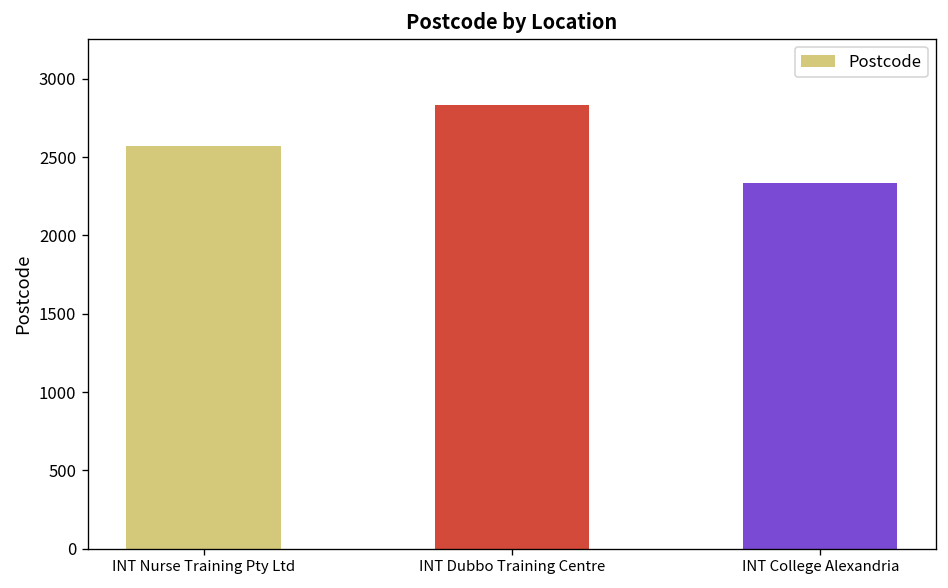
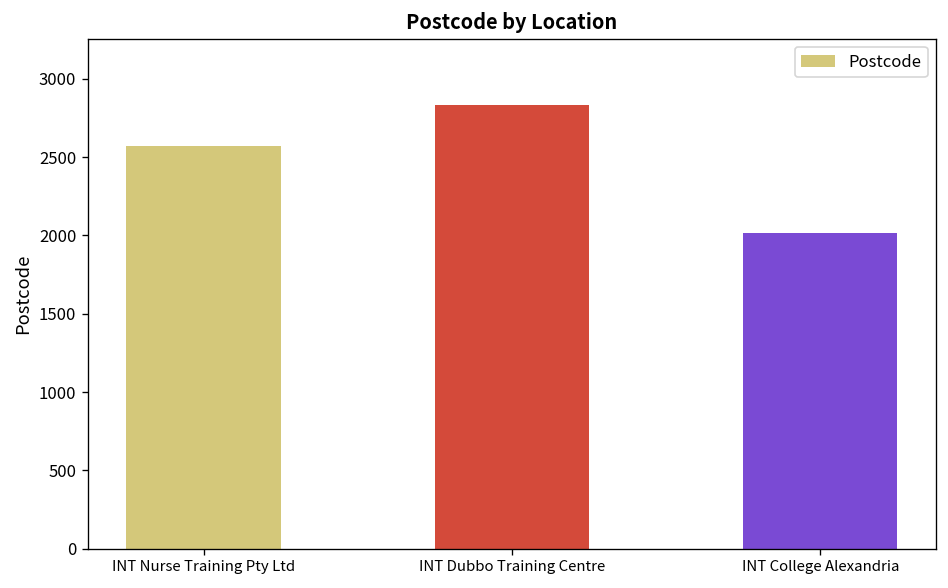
INT College Alexandria: 2340 -> 2020
